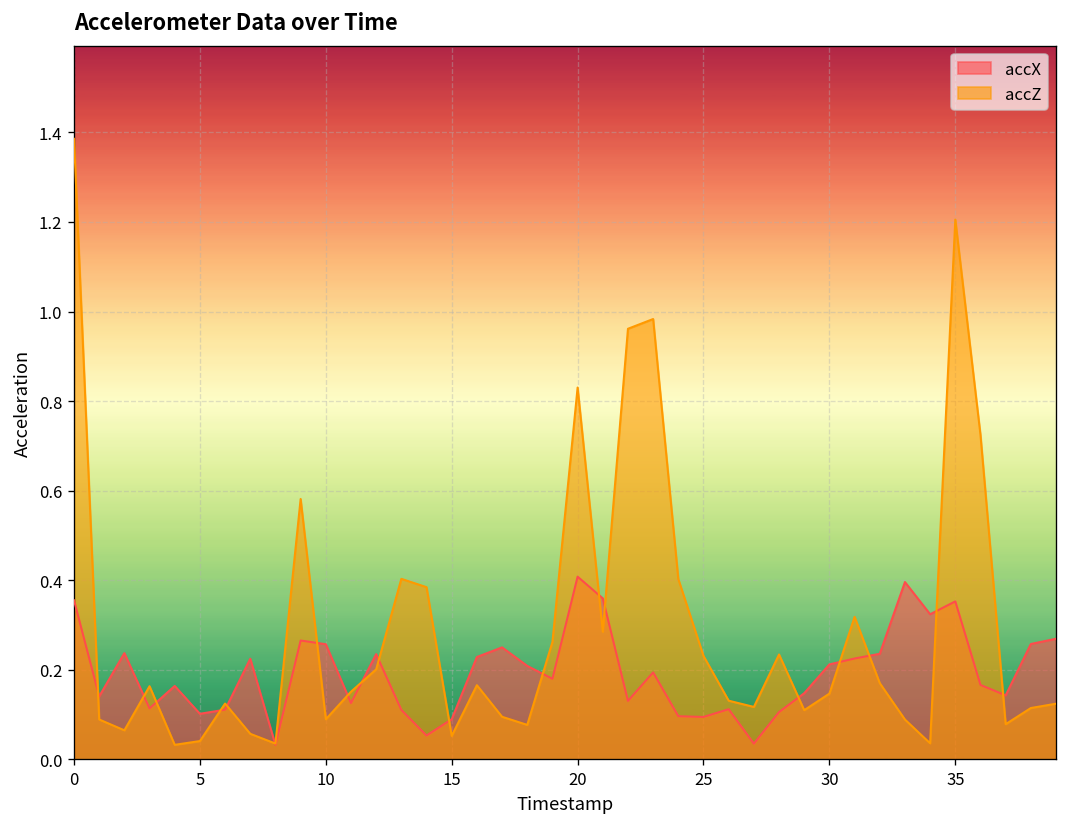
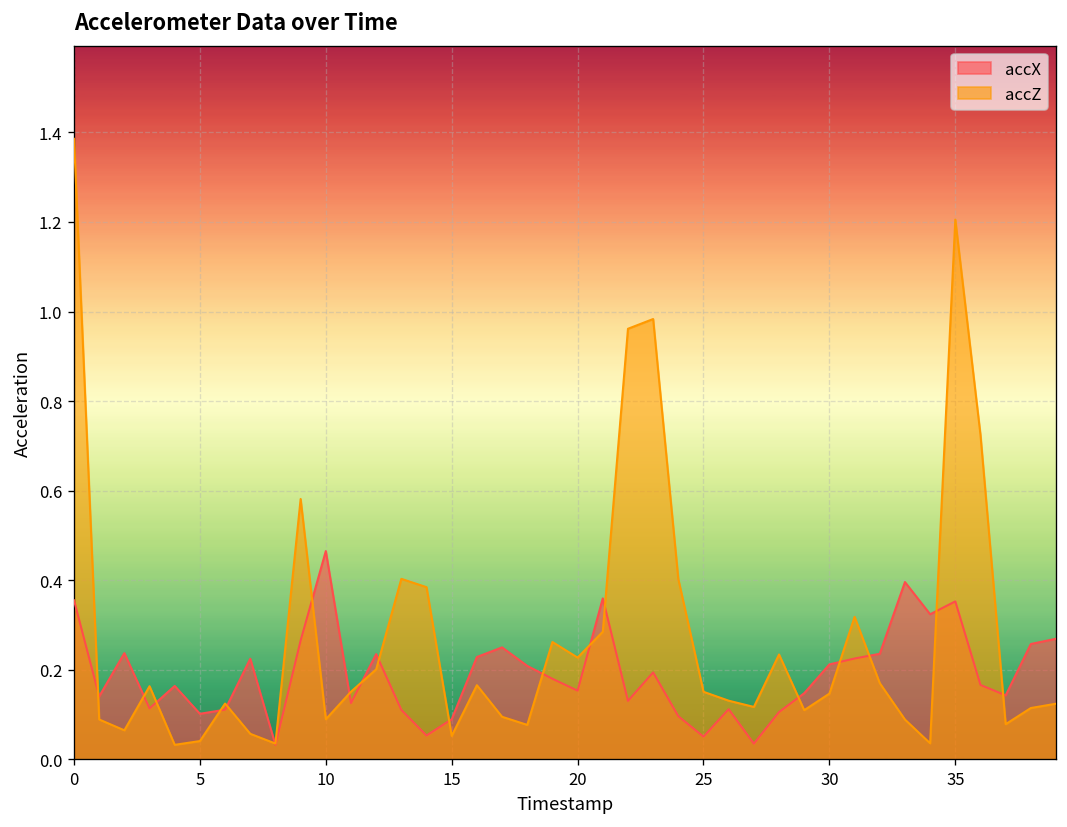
accX, 10: 0.26 -> 0.47
accX, 20: 0.41 -> 0.15
accZ, 20: 0.83 -> 0.23
accX, 25: 0.09 -> 0.05
accZ, 25: 0.23 -> 0.15
